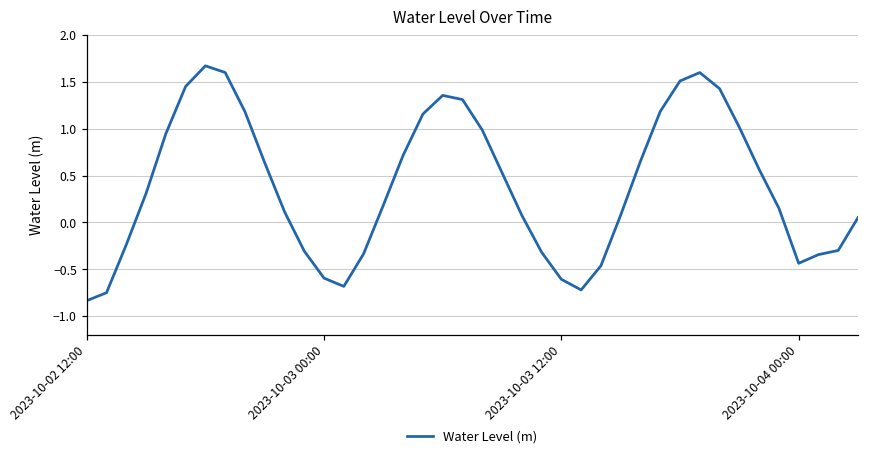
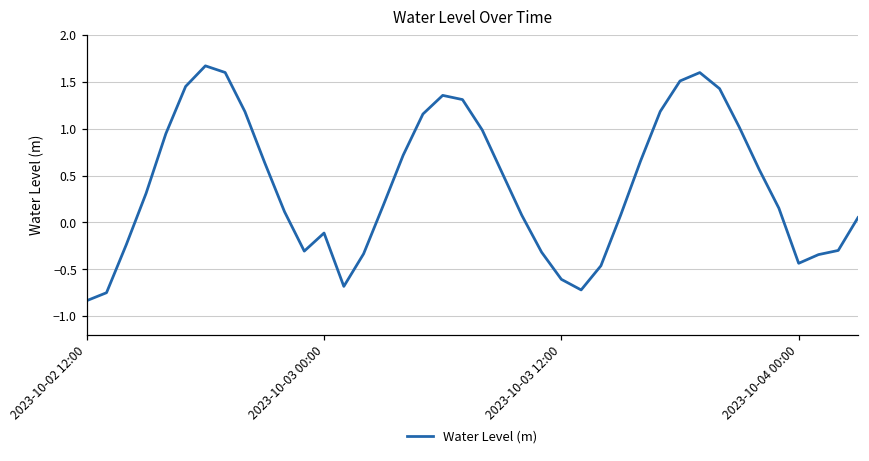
2023-10-03 00:00: -0.6 -> -0.1
